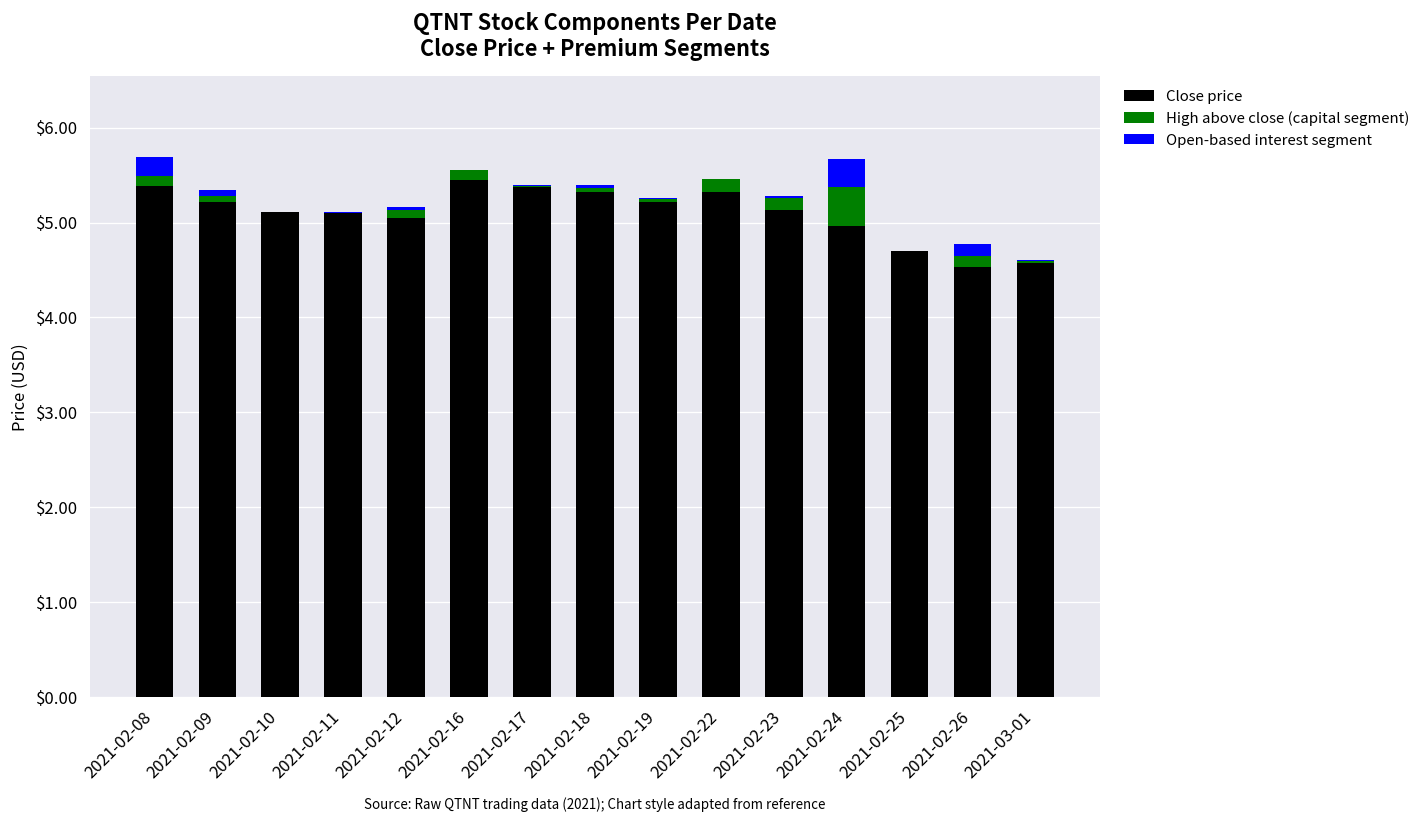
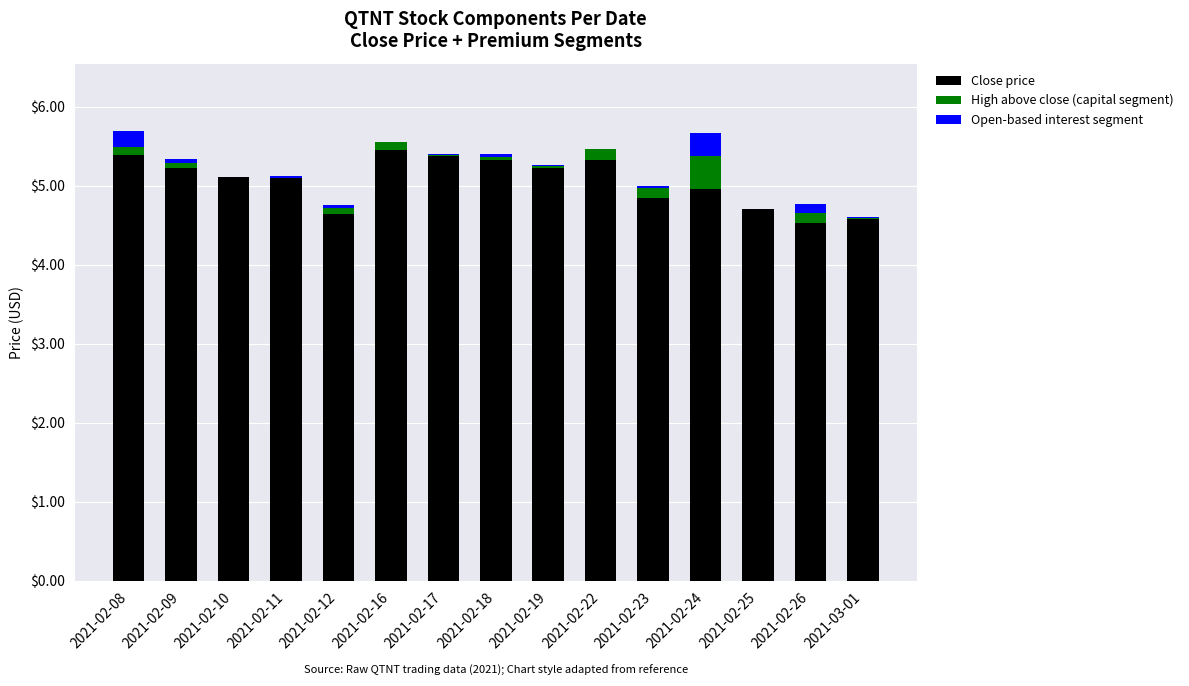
Close price, 2021-02-12: $5.1 -> $4.6
Close price, 2021-02-23: $5.1 -> $4.8
